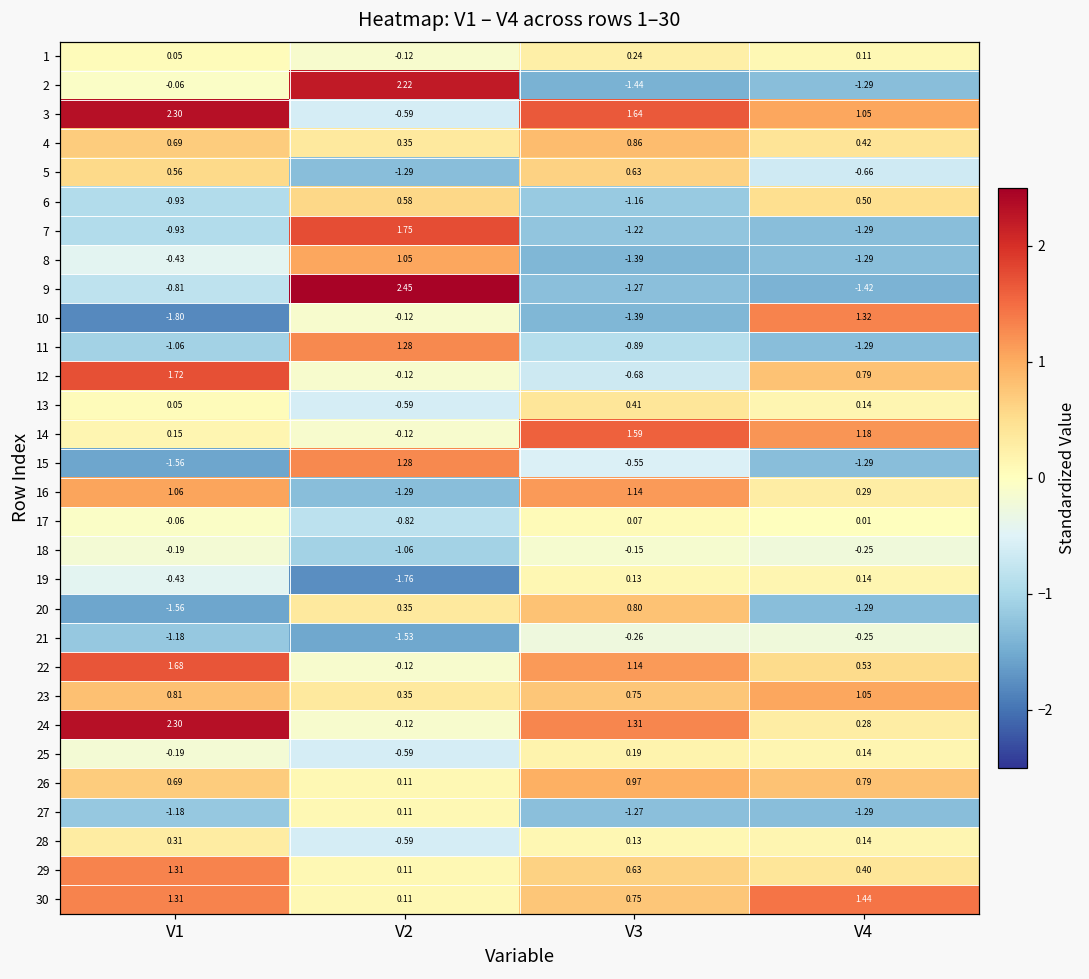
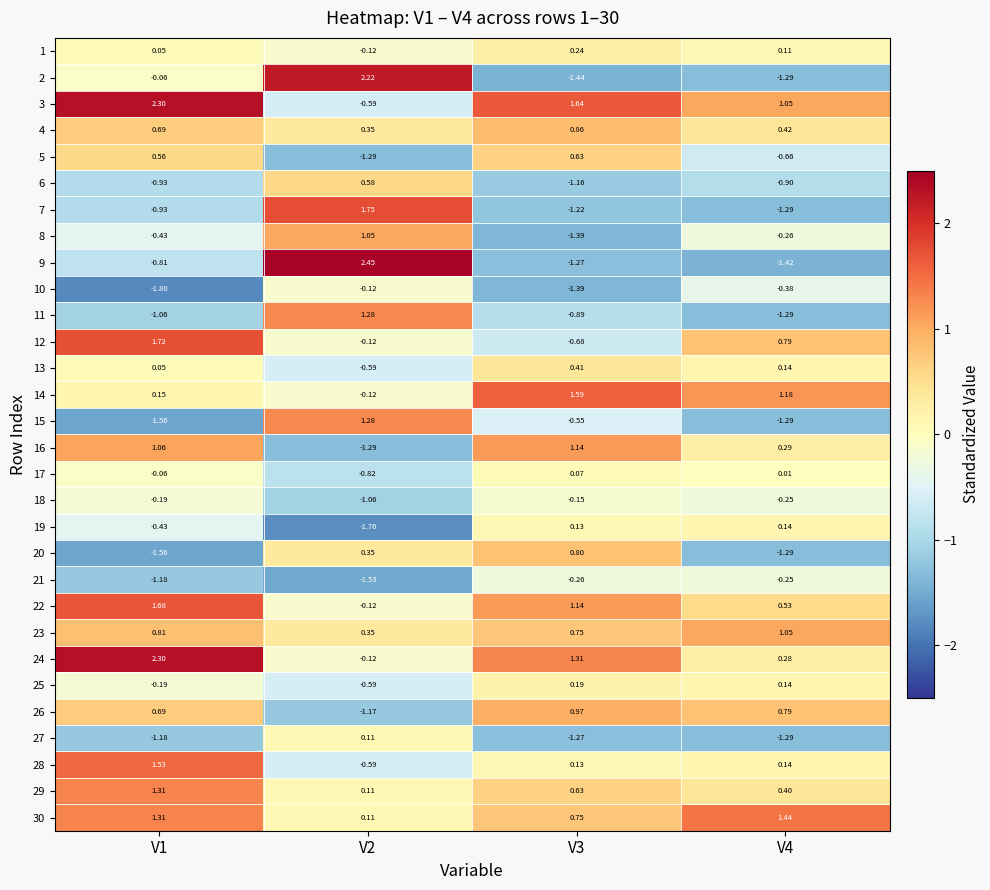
6, V4: 0.50 -> -0.90
8, V4: -1.29 -> -0.26
10, V4: 1.32 -> -0.38
26, V2: 0.11 -> -1.17
28, V1: 0.31 -> 1.53
